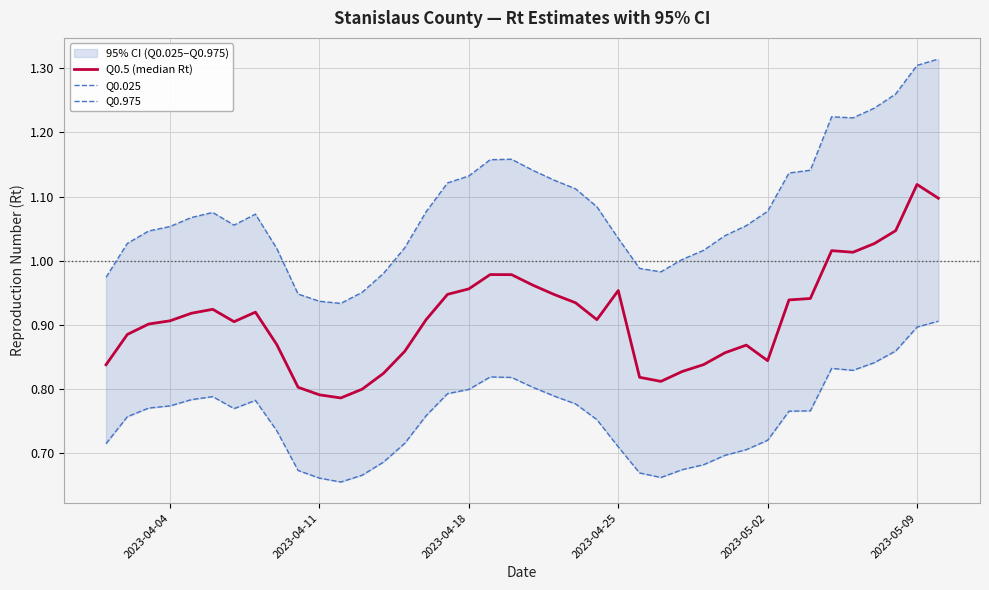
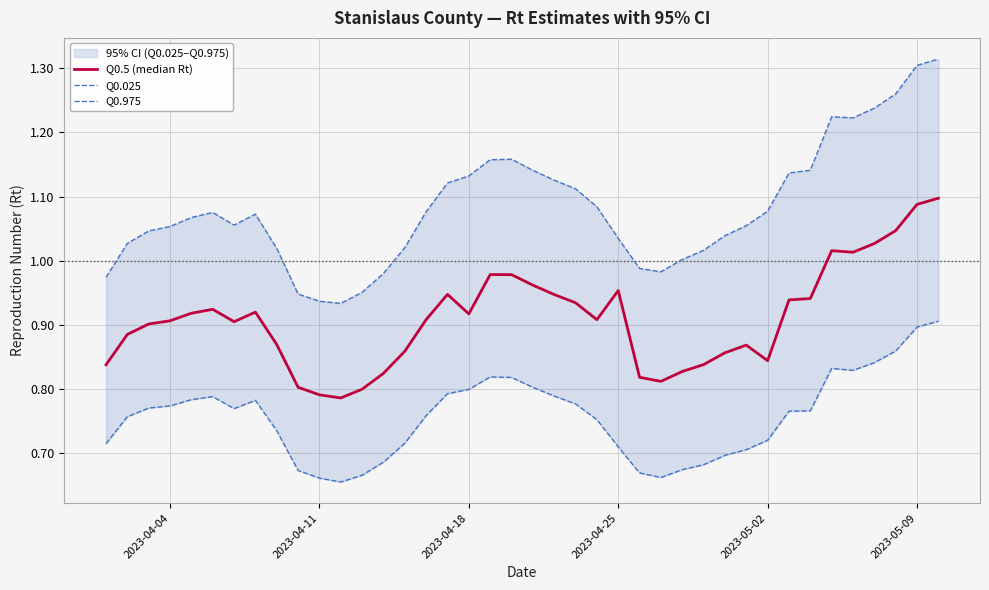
Q0.5 (median Rt), 2023-04-18: 0.96 -> 0.92
Q0.5 (median Rt), 2023-05-09: 1.12 -> 1.09
